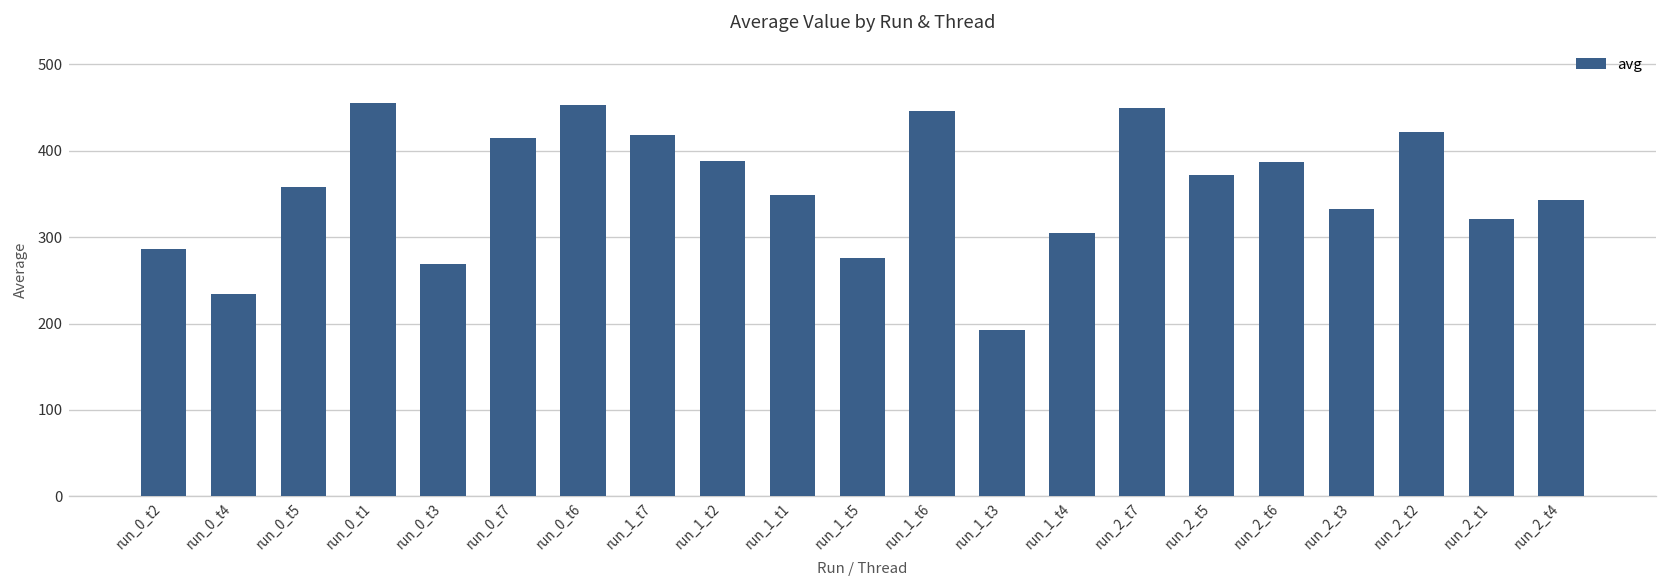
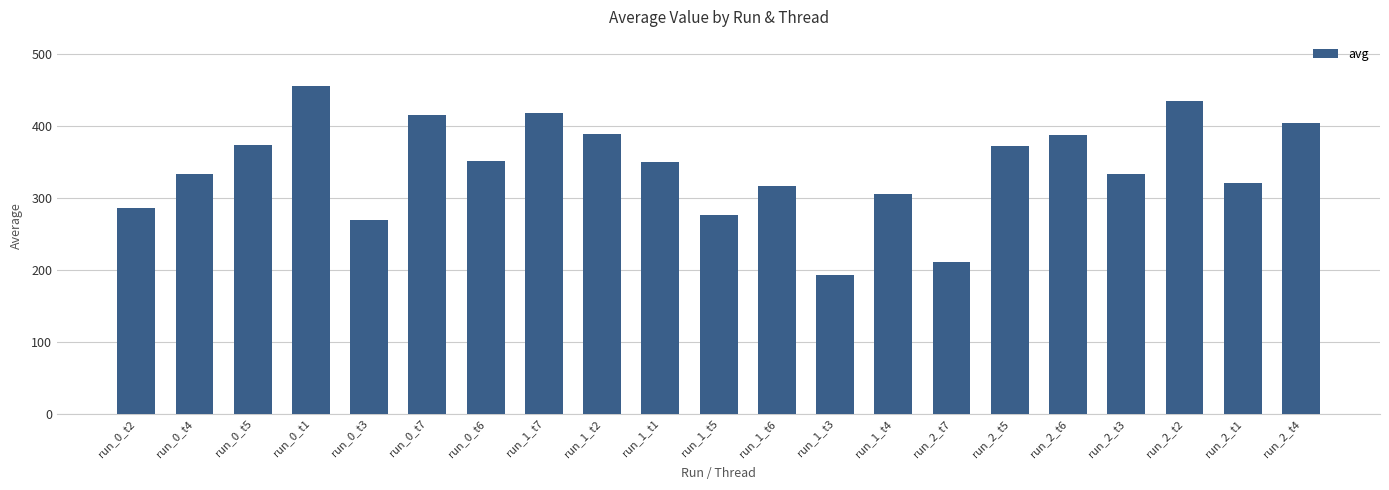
run_0_t4: 230 -> 330
run_0_t5: 360 -> 370
run_0_t6: 450 -> 350
run_1_t6: 450 -> 320
run_2_t7: 450 -> 210
run_2_t2: 420 -> 430
run_2_t4: 340 -> 400
